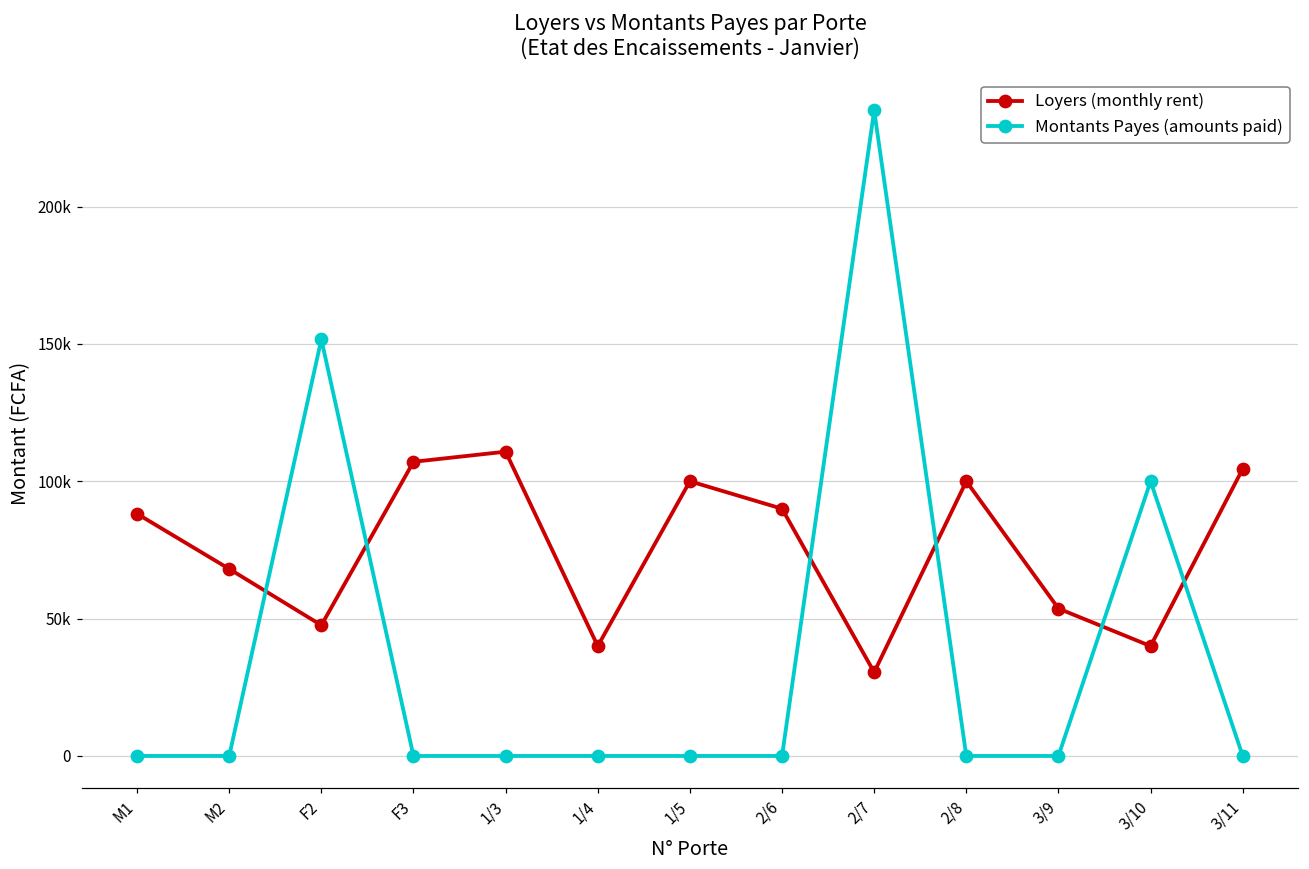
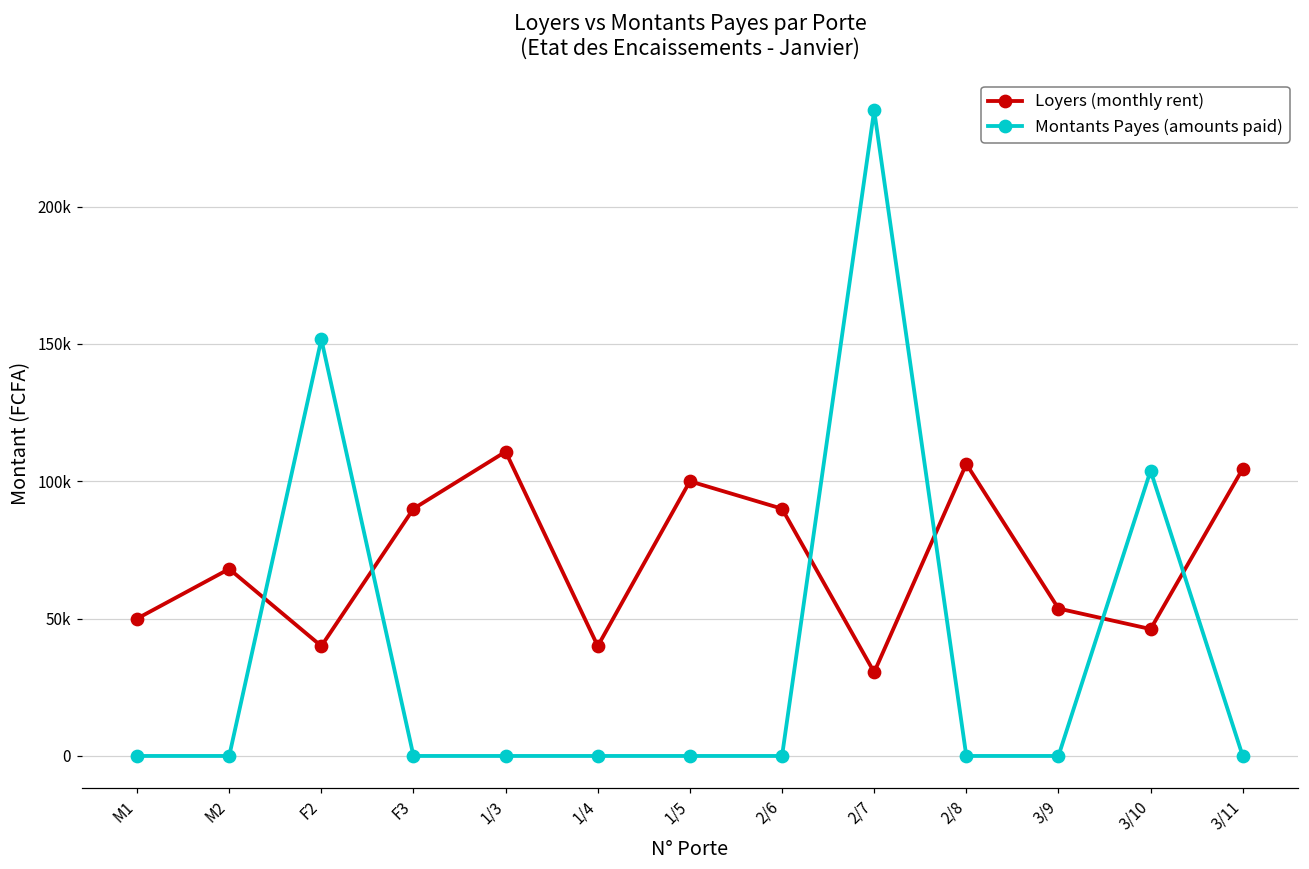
Loyers (monthly rent), M1: 88000 -> 50000
Loyers (monthly rent), F2: 48000 -> 40000
Loyers (monthly rent), F3: 107000 -> 90000
Loyers (monthly rent), 2/8: 100000 -> 106000
Loyers (monthly rent), 3/10: 40000 -> 46000
Montants Payes (amounts paid), 3/10: 100000 -> 104000
